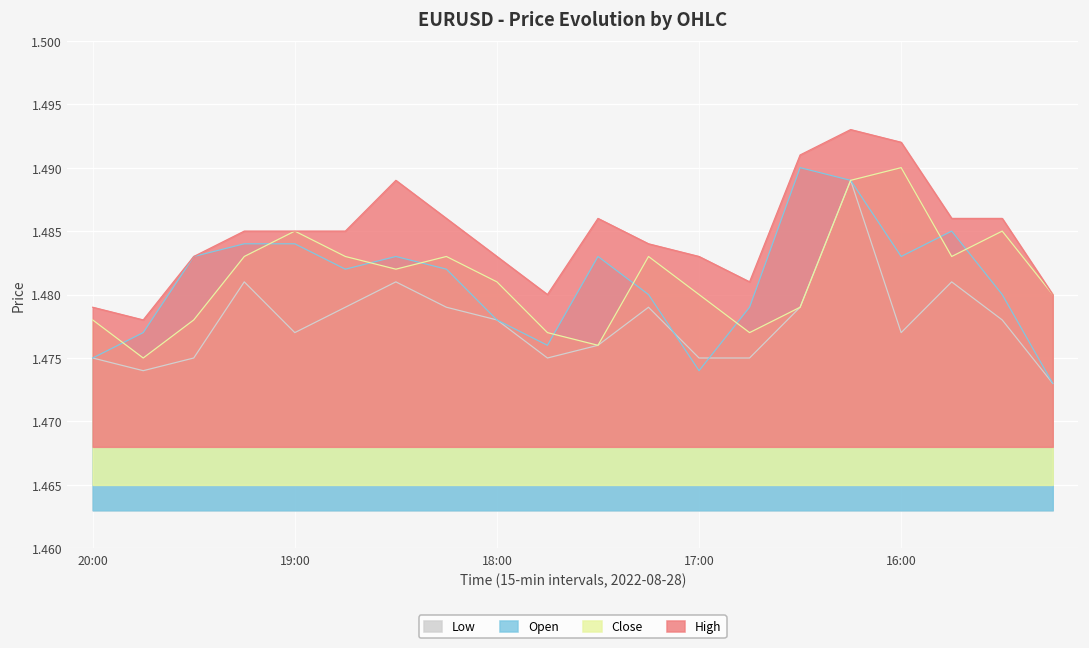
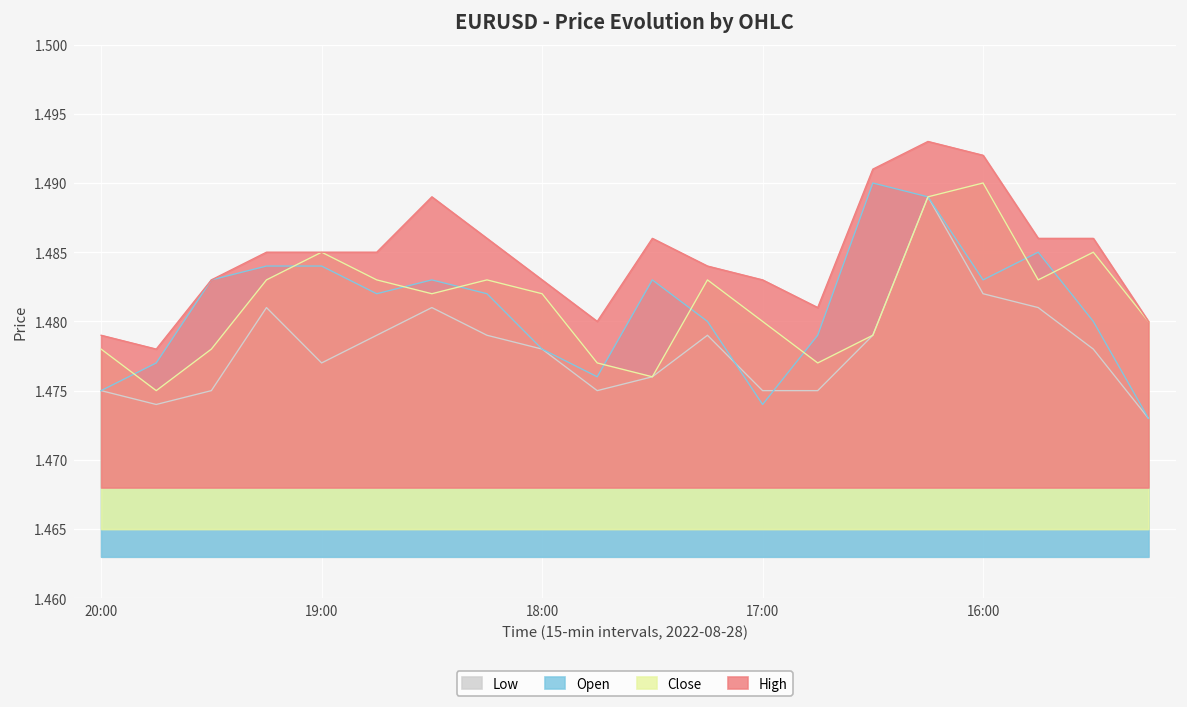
Close, 18:00: 1.481 -> 1.482
Low, 16:00: 1.477 -> 1.482
